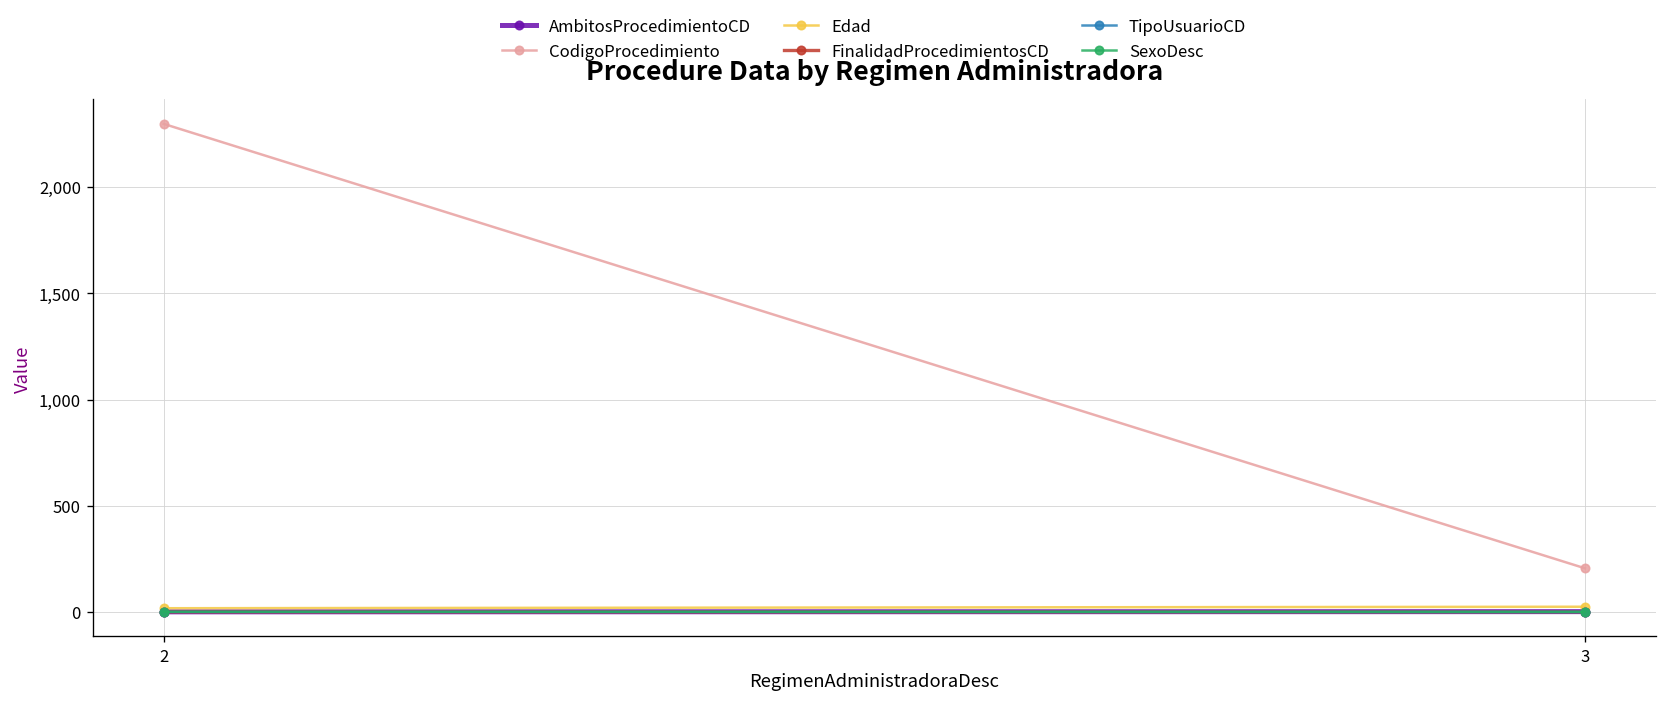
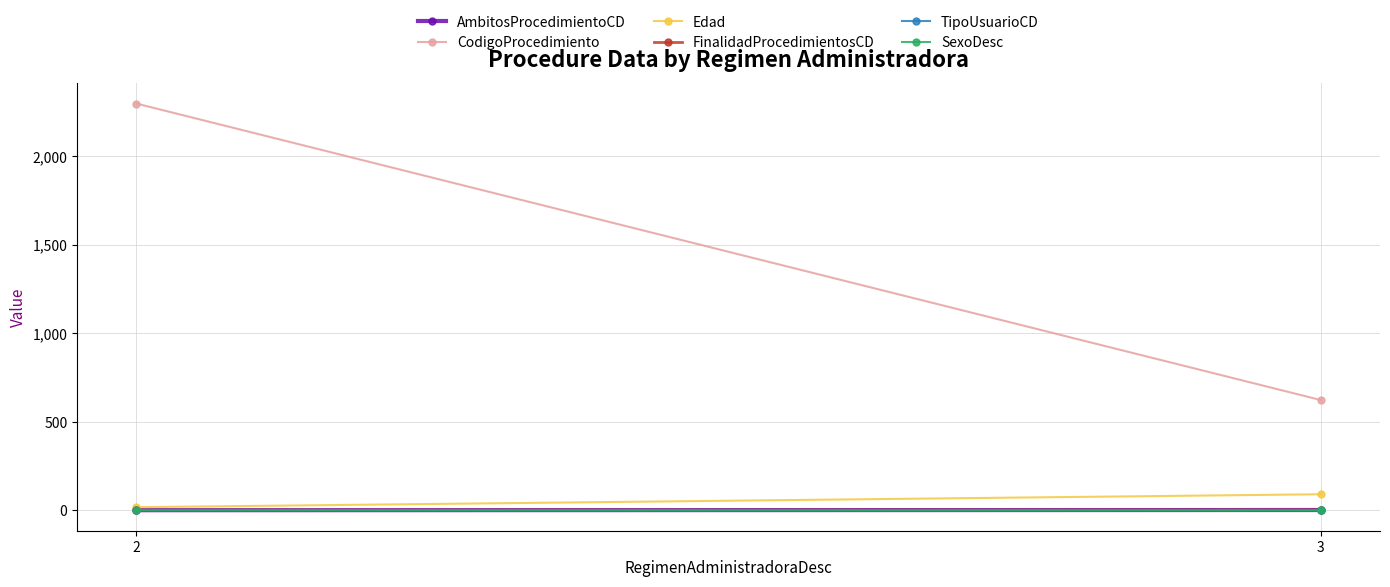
CodigoProcedimiento, 3: 210 -> 620
Edad, 3: 30 -> 90
